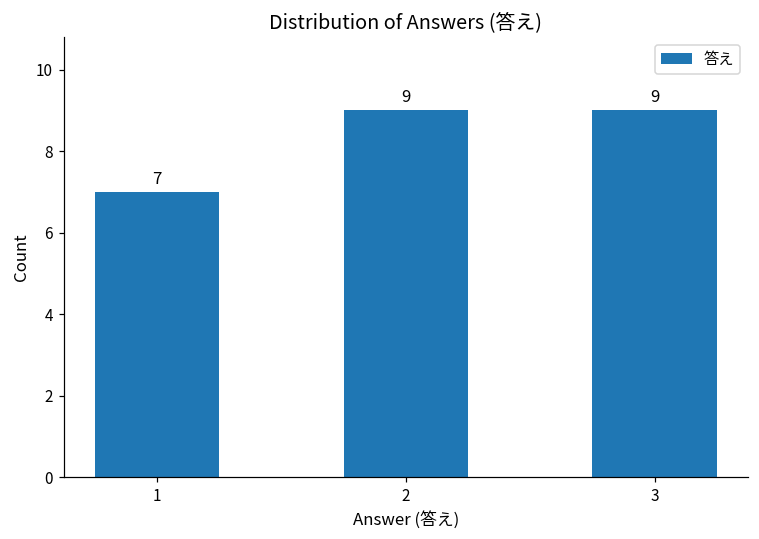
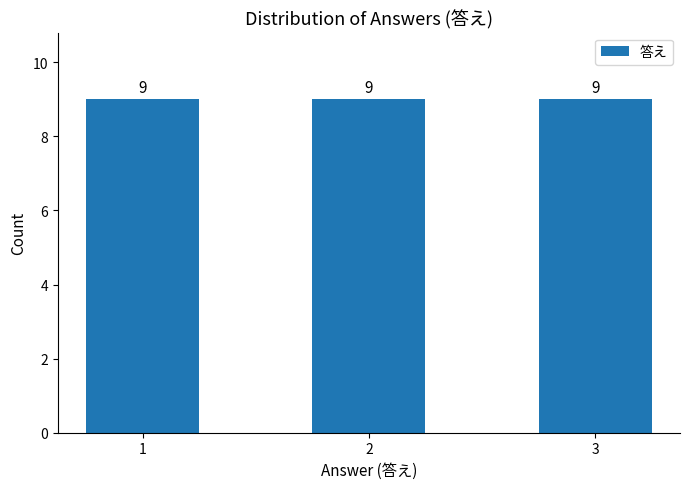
1: 7 -> 9
